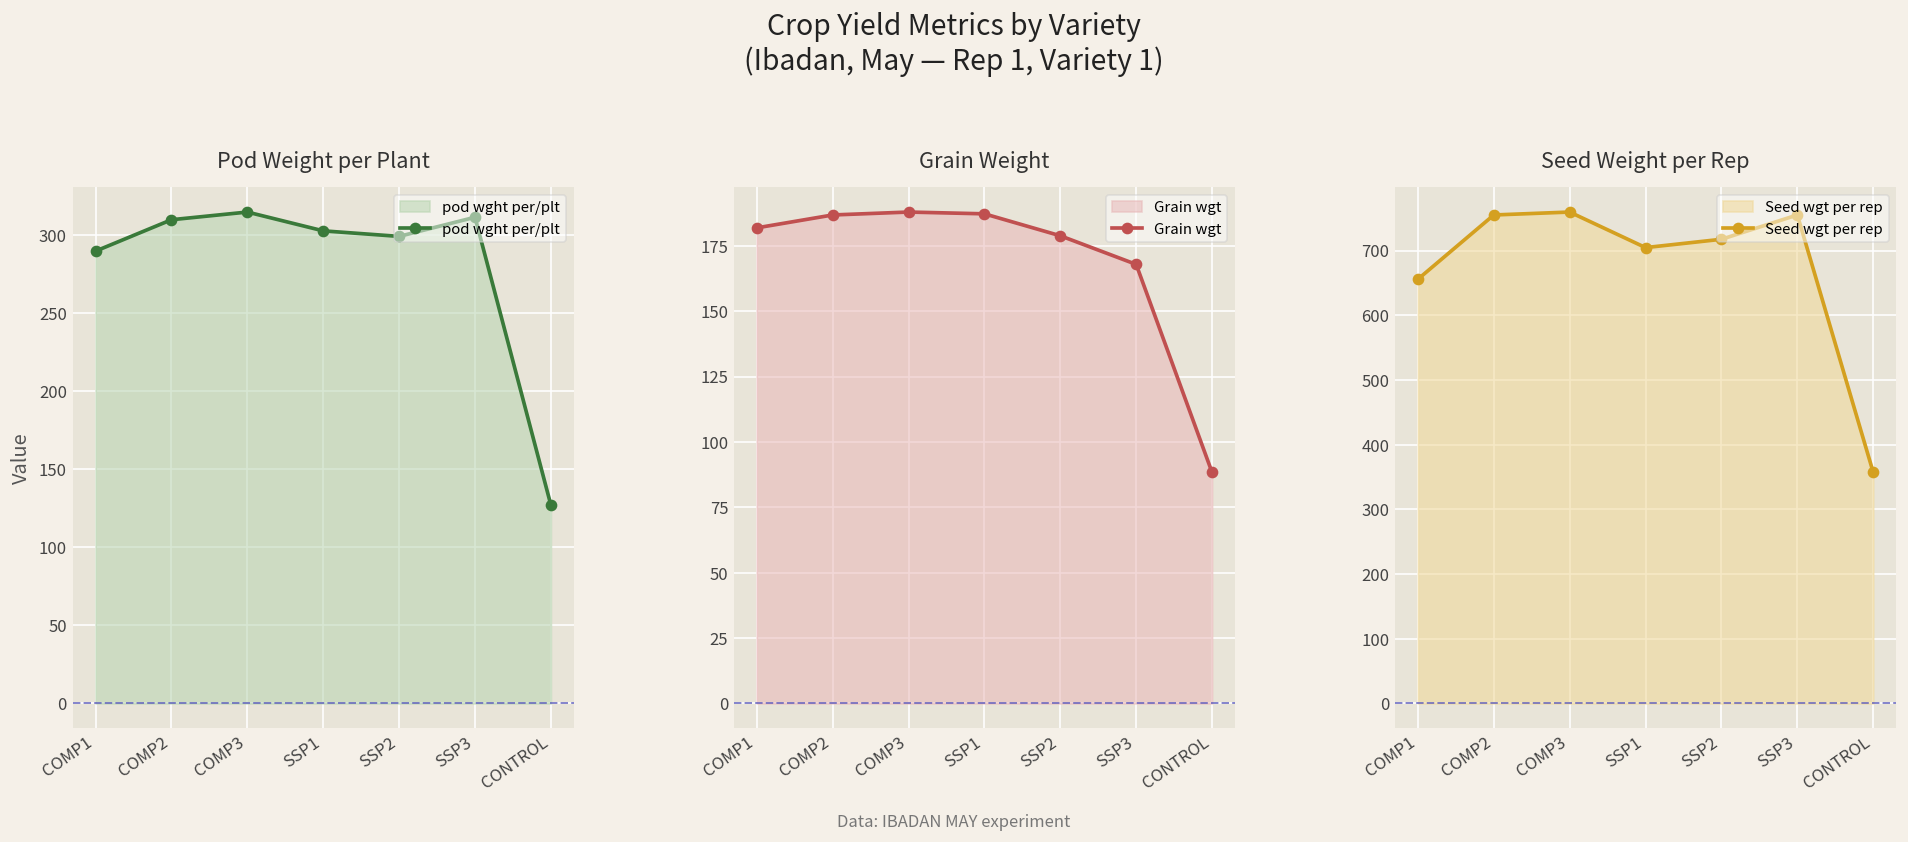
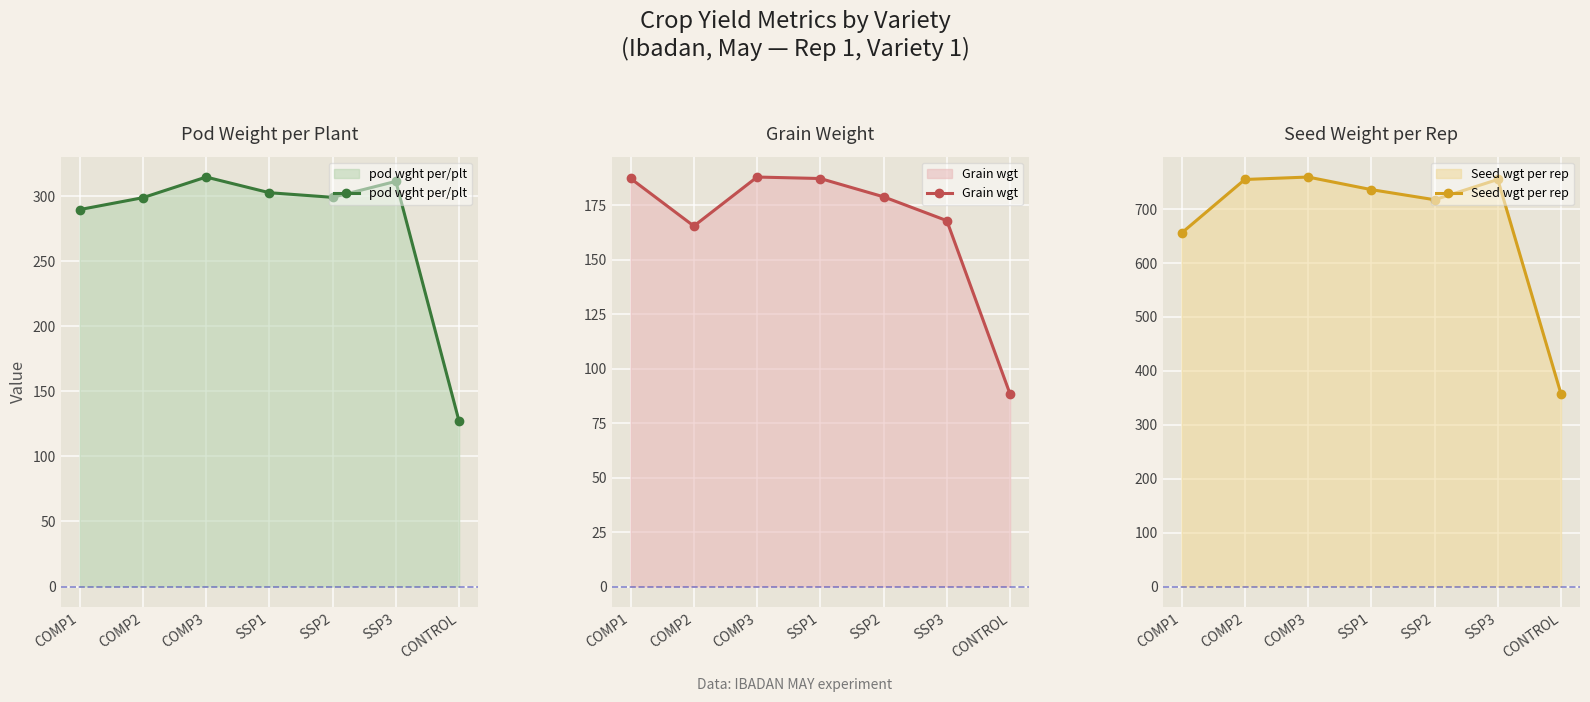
Pod Weight per Plant, COMP2: 310 -> 299
Grain Weight, COMP1: 182 -> 187
Grain Weight, COMP2: 187 -> 165
Seed Weight per Rep, SSP1: 700 -> 740
